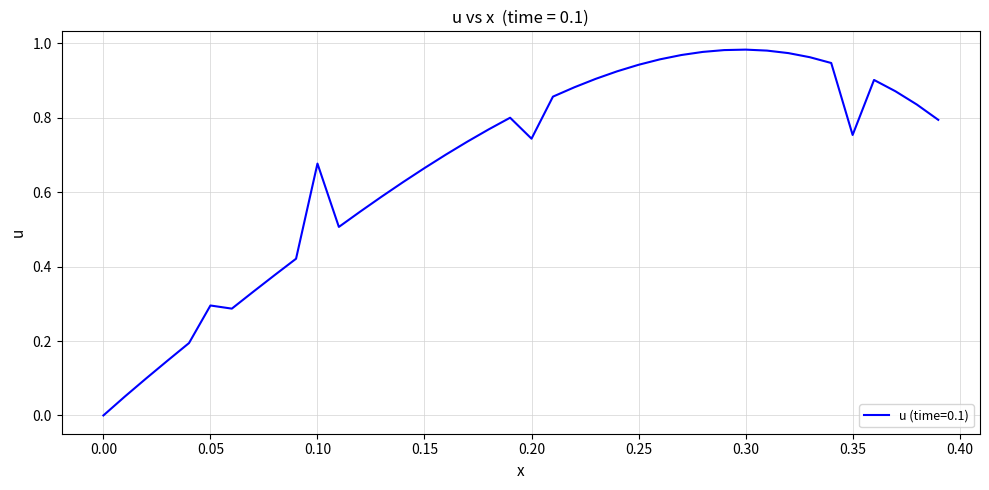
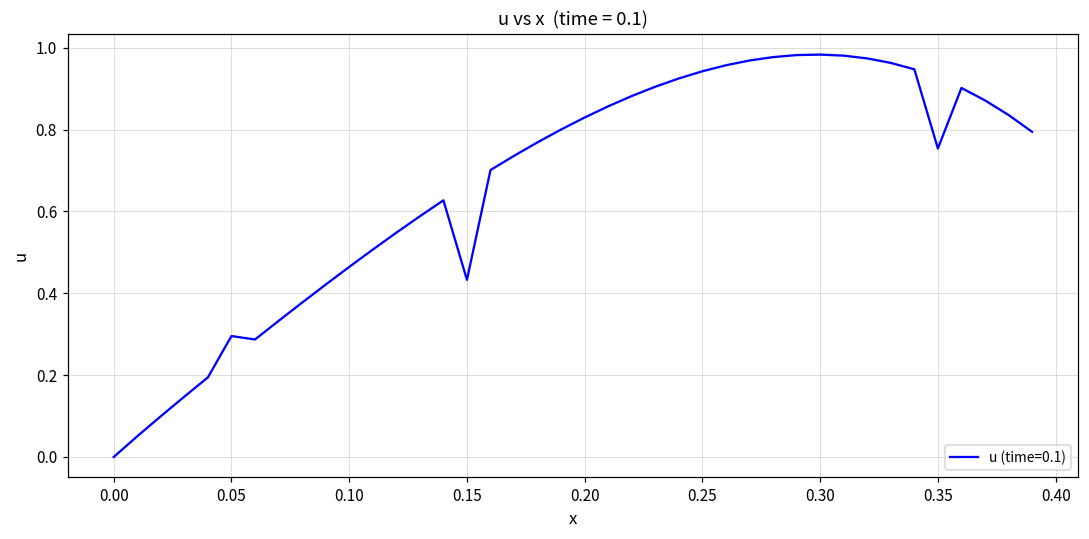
0.10: 0.68 -> 0.46
0.15: 0.66 -> 0.43
0.20: 0.74 -> 0.83
